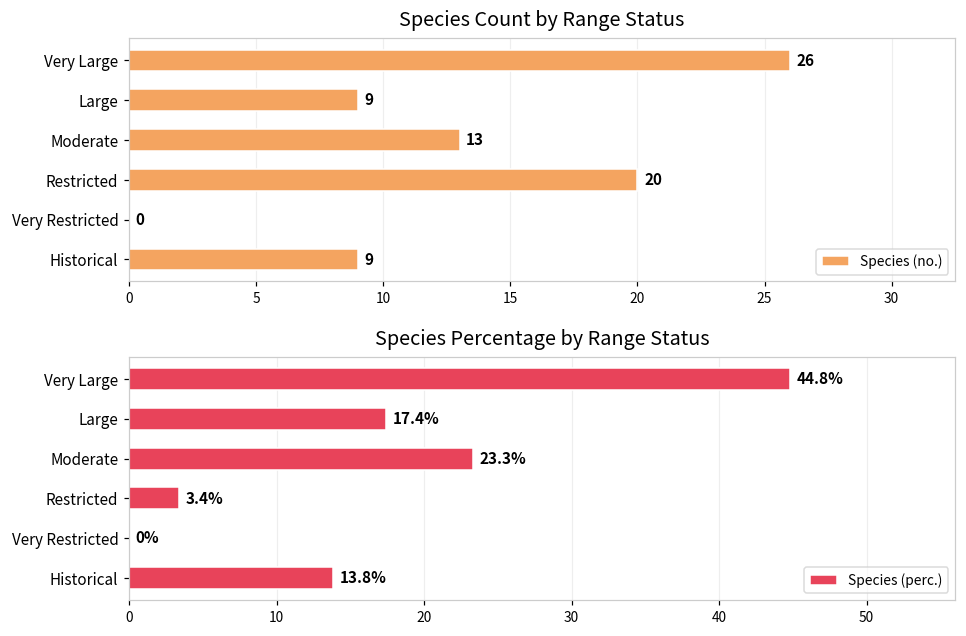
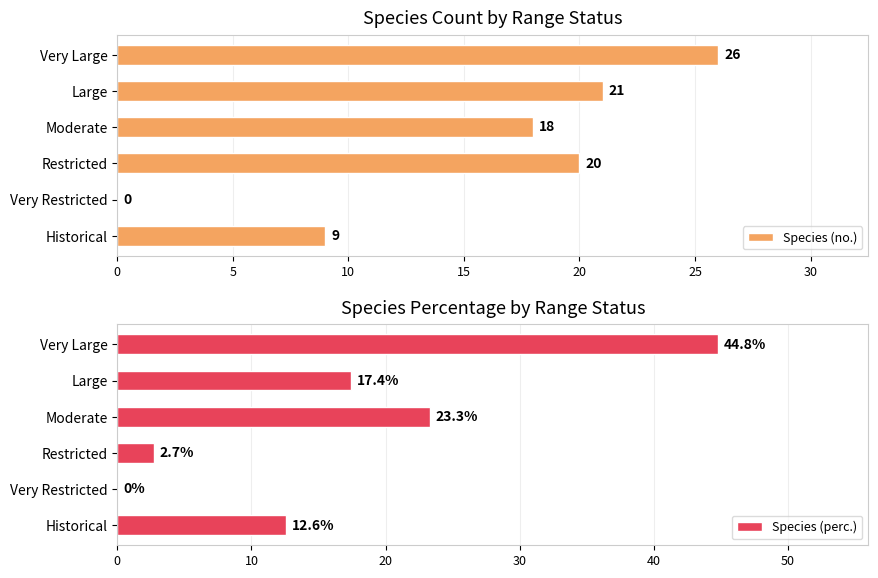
Species Count by Range Status, Large: 9 -> 21
Species Count by Range Status, Moderate: 13 -> 18
Species Percentage by Range Status, Restricted: 3.4% -> 2.7%
Species Percentage by Range Status, Historical: 13.8% -> 12.6%
